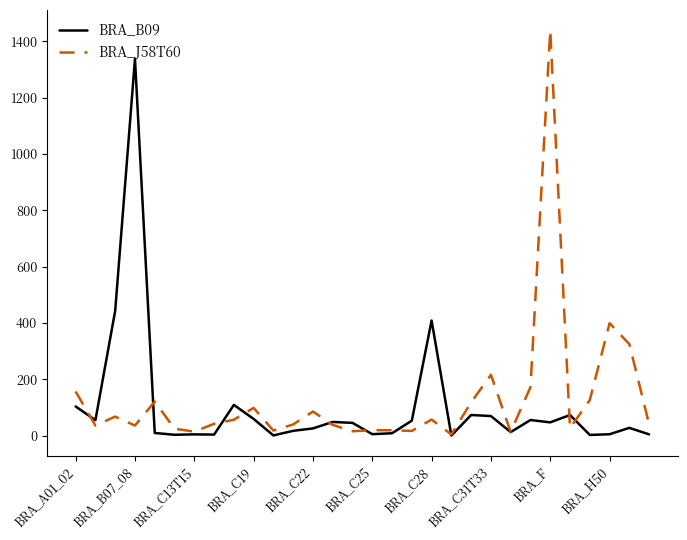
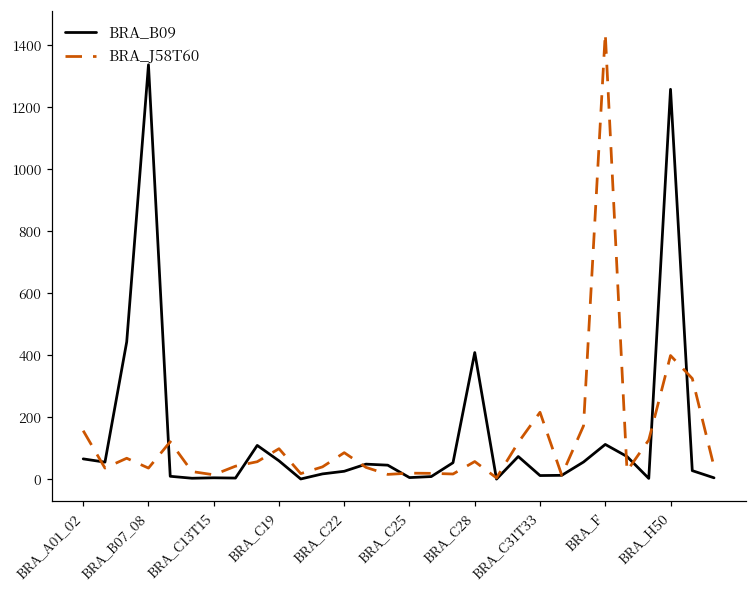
BRA_B09, BRA_A01_02: 100 -> 70
BRA_B09, BRA_C31T33: 70 -> 10
BRA_B09, BRA_F: 50 -> 110
BRA_B09, BRA_H50: 10 -> 1260
